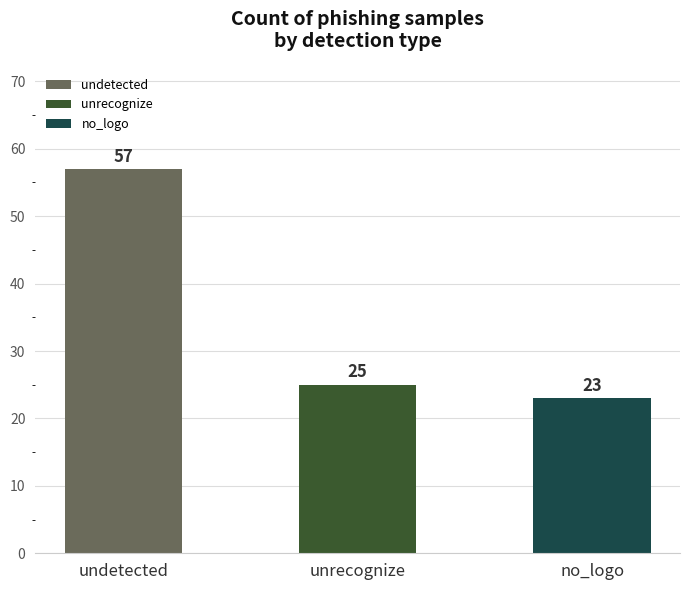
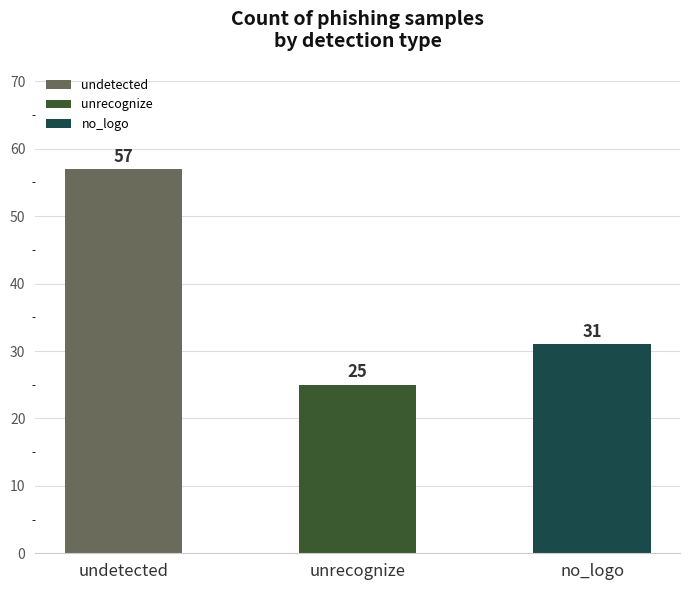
no_logo: 23 -> 31
